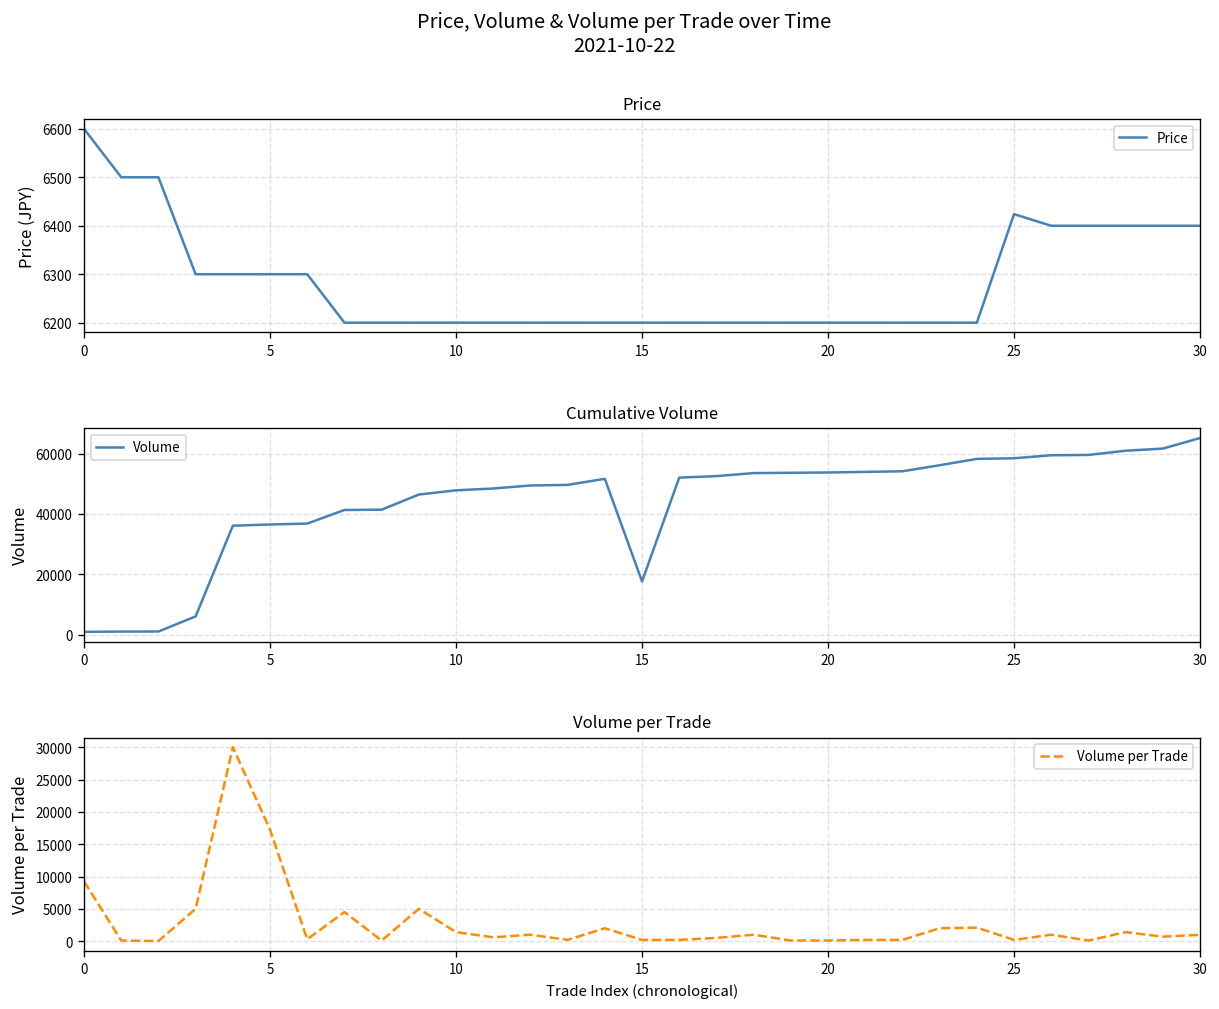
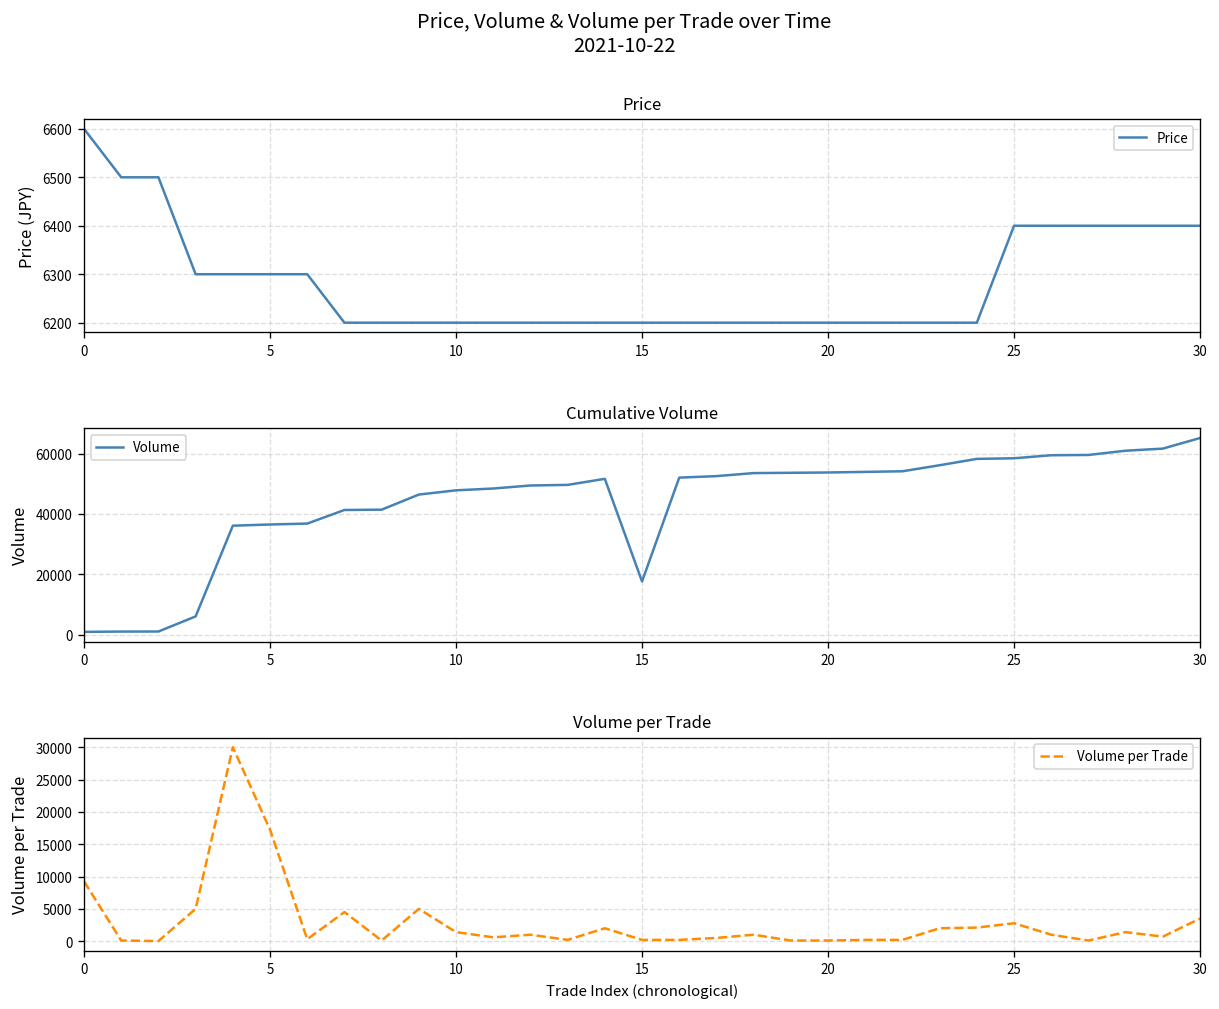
Price, 25: 6420 -> 6400
Volume per Trade, 25: 0 -> 3000
Volume per Trade, 30: 1000 -> 4000
